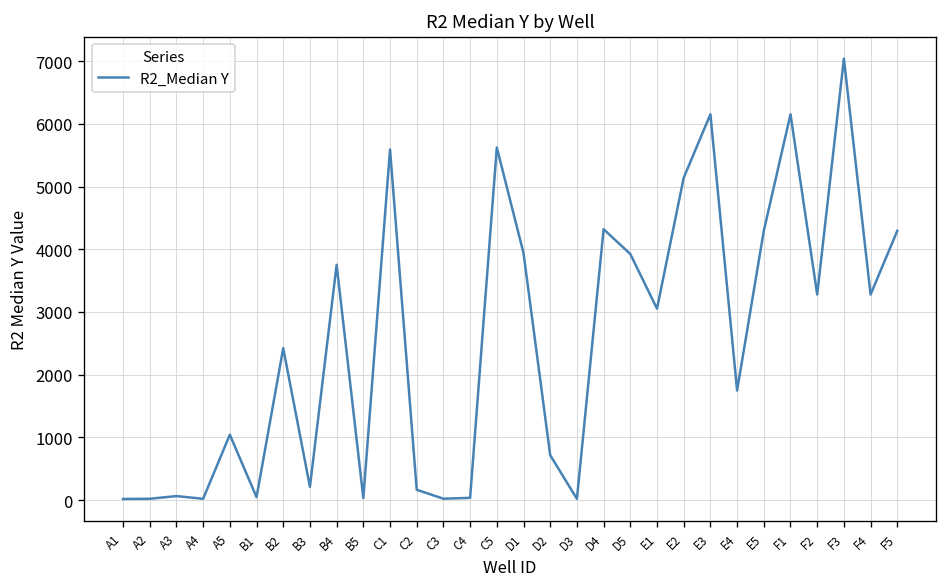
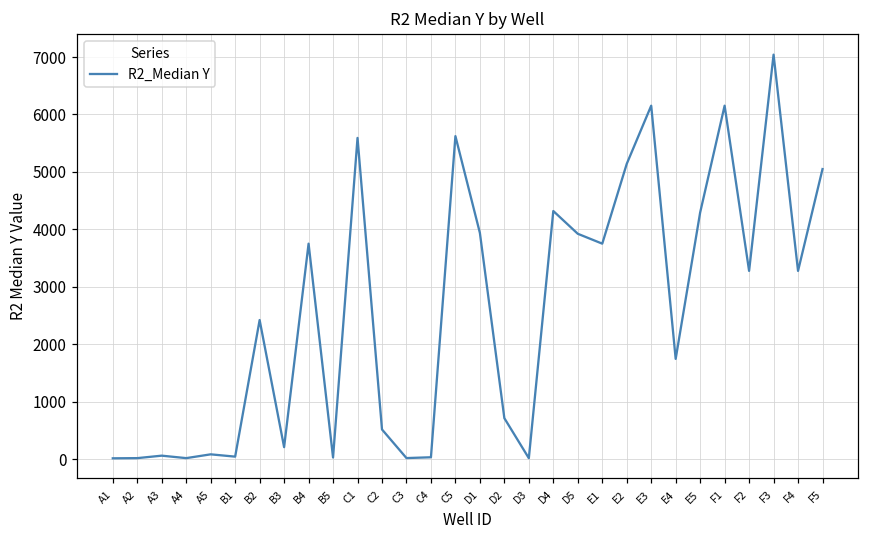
A5: 1000 -> 100
C2: 200 -> 500
E1: 3100 -> 3800
F5: 4300 -> 5100
